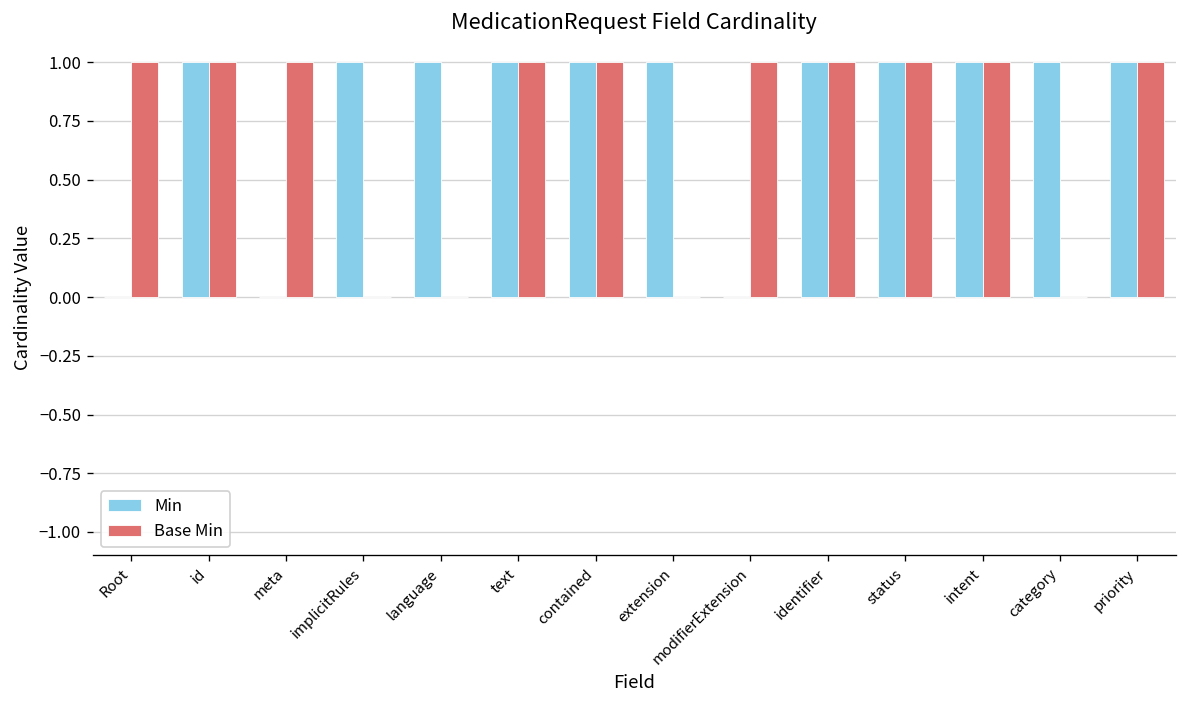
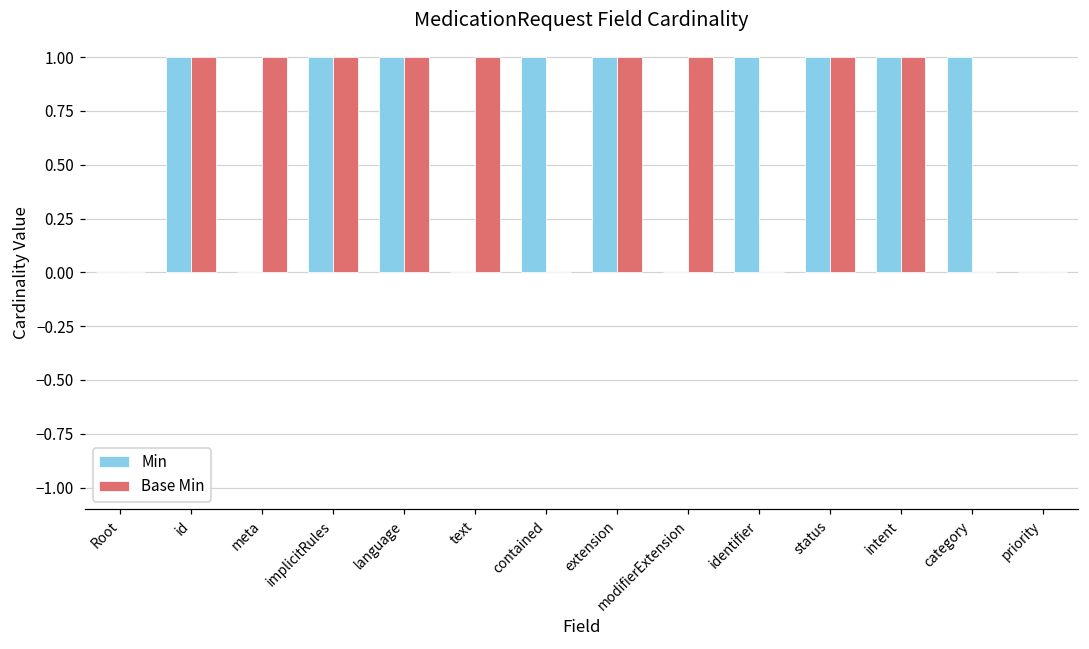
Base Min, Root: 1 -> 0
Base Min, implicitRules: 0 -> 1
Base Min, language: 0 -> 1
Min, text: 1 -> 0
Base Min, contained: 1 -> 0
Base Min, extension: 0 -> 1
Base Min, identifier: 1 -> 0
Min, priority: 1 -> 0
Base Min, priority: 1 -> 0
